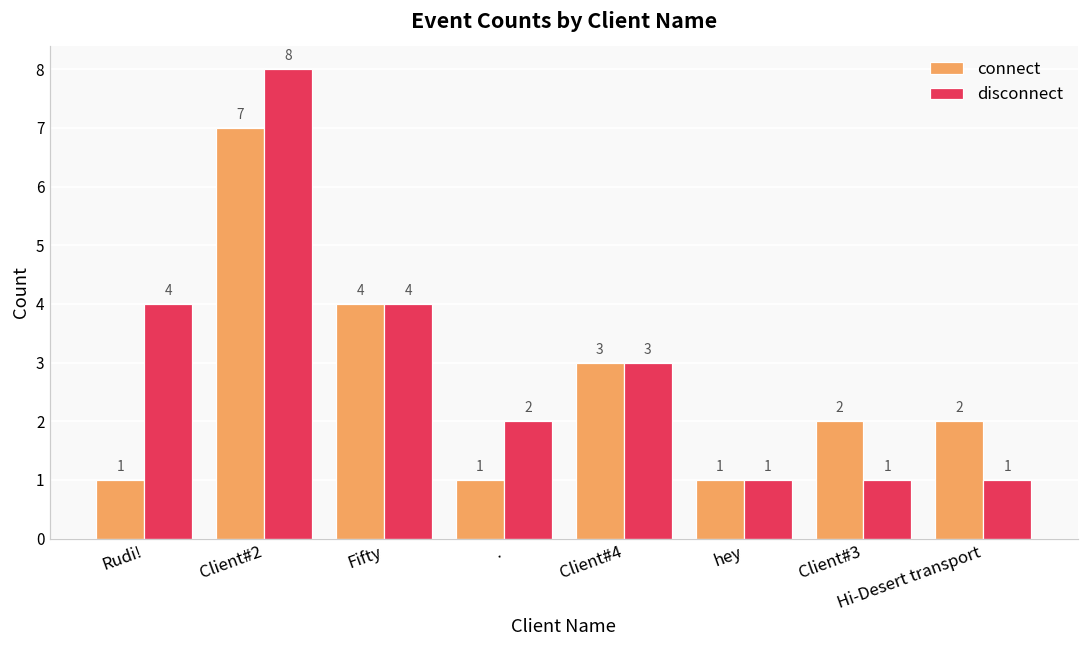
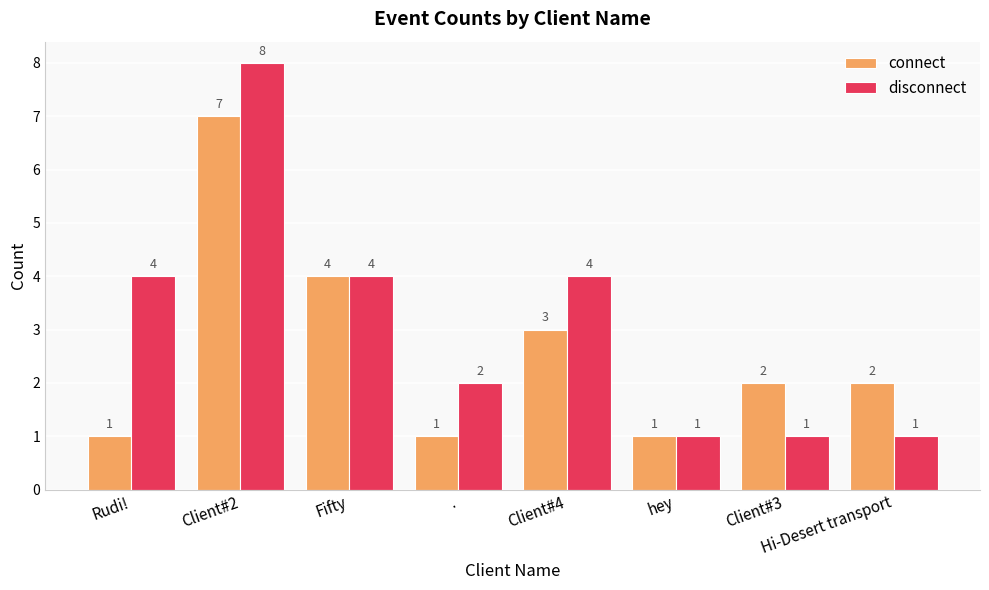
disconnect, Client#4: 3 -> 4
